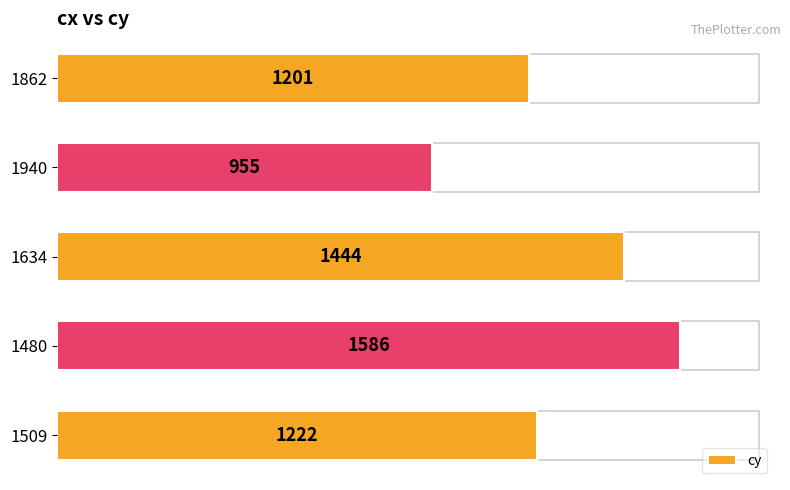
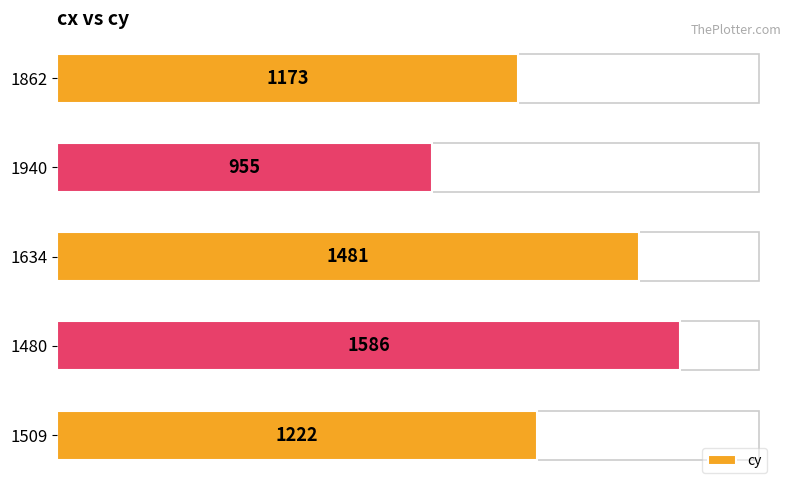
1862: 1201 -> 1173
1634: 1444 -> 1481
